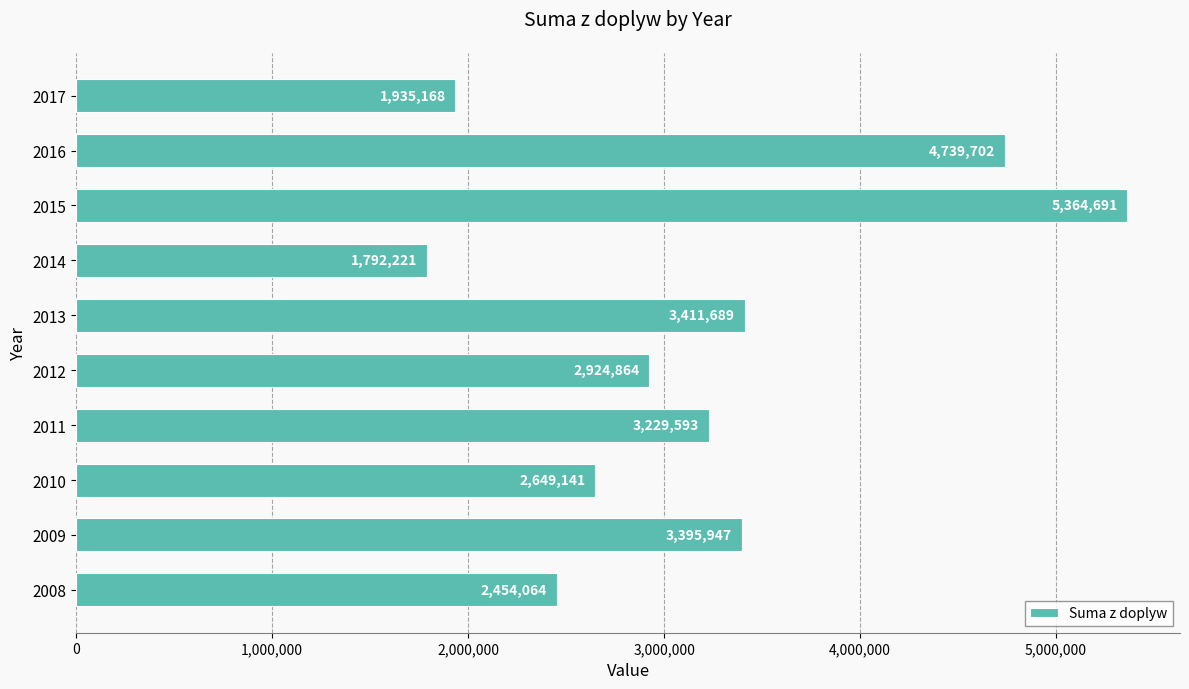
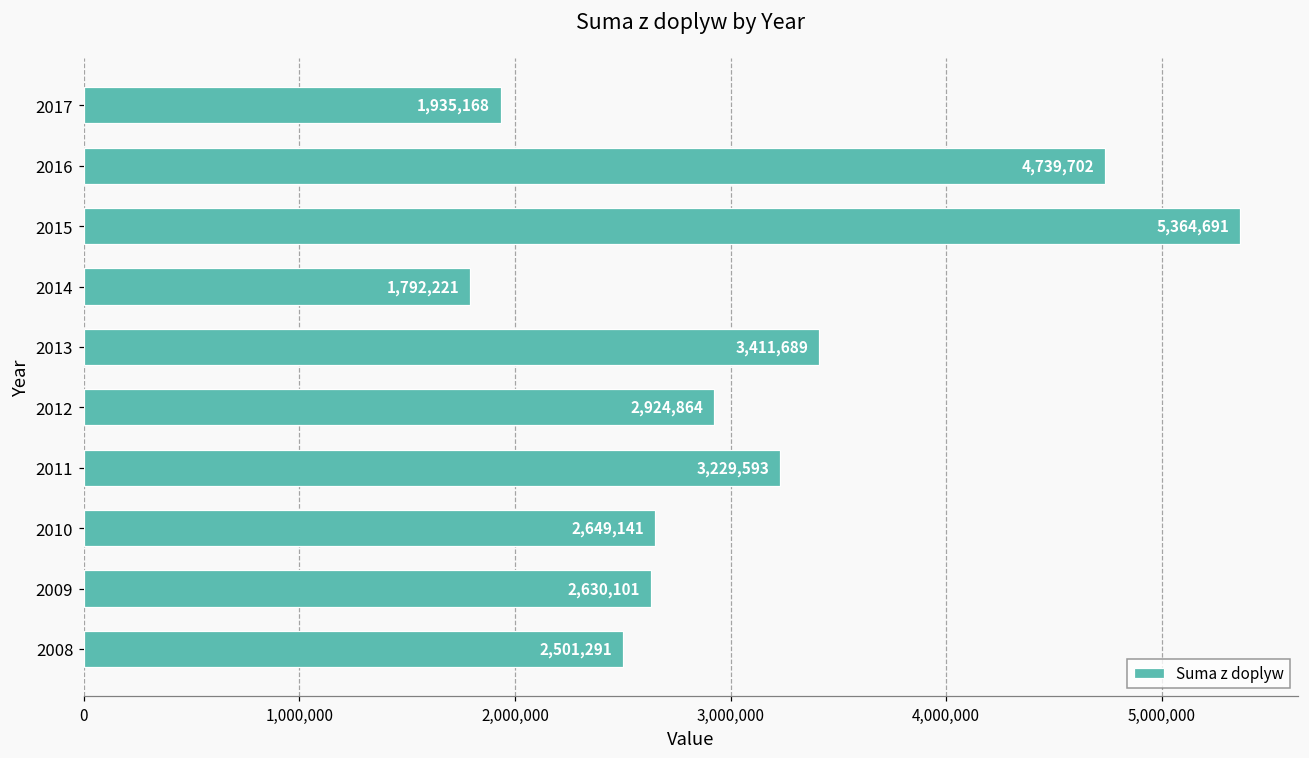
2009: 3,395,947 -> 2,630,101
2008: 2,454,064 -> 2,501,291
